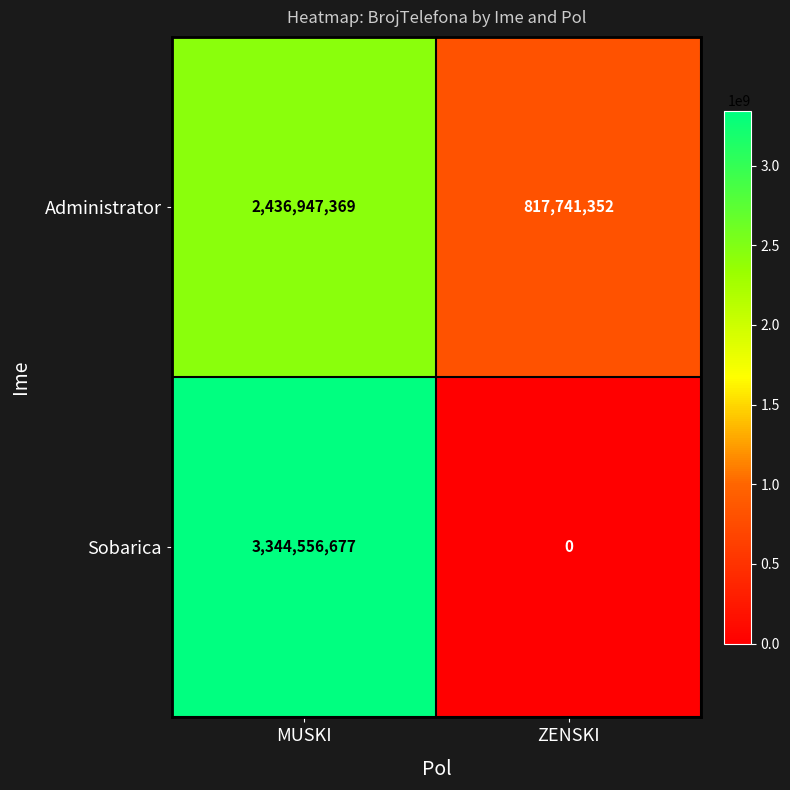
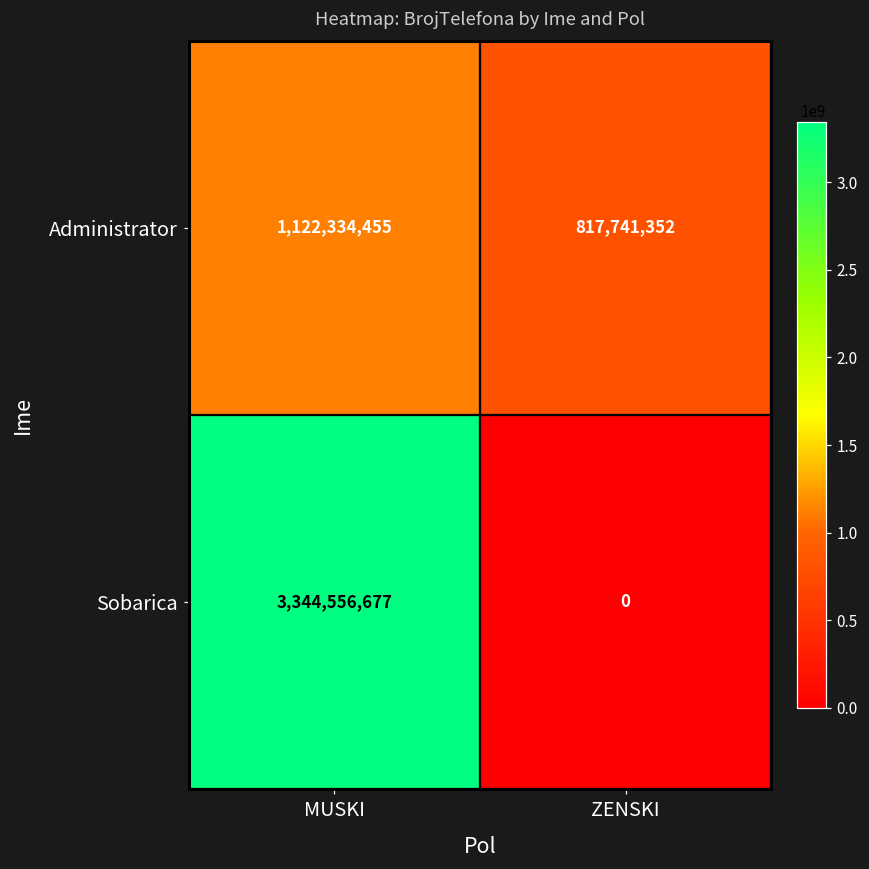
Administrator, MUSKI: 2,436,947,369 -> 1,122,334,455
